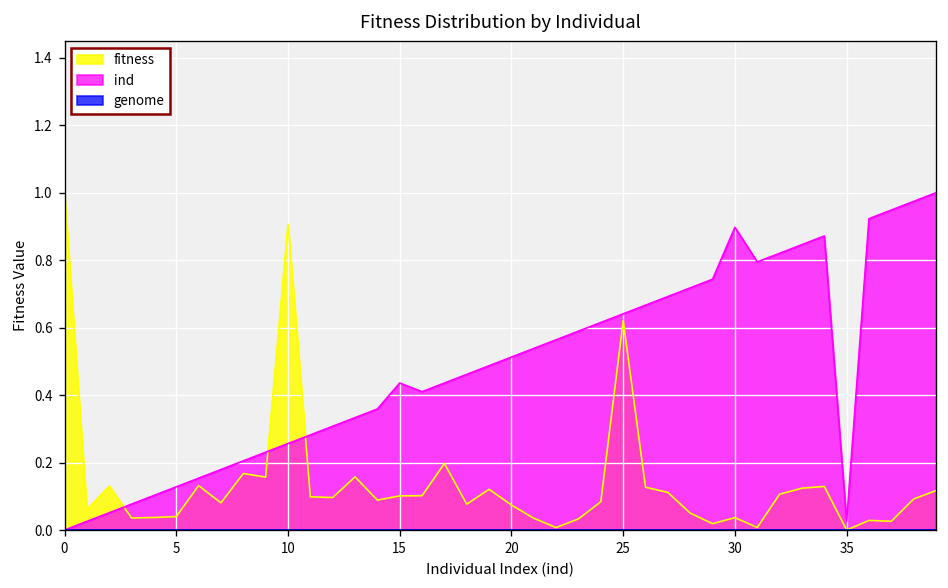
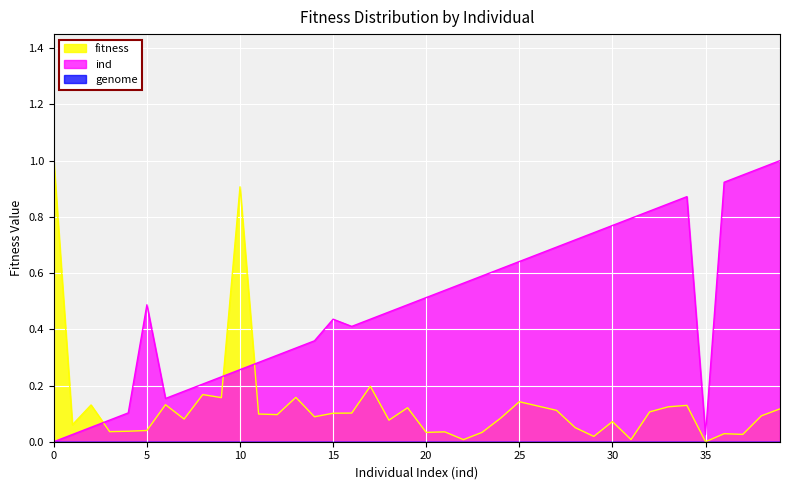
ind, 5: 0.13 -> 0.49
fitness, 20: 0.07 -> 0.03
fitness, 25: 0.62 -> 0.14
fitness, 30: 0.04 -> 0.07
ind, 30: 0.90 -> 0.77
